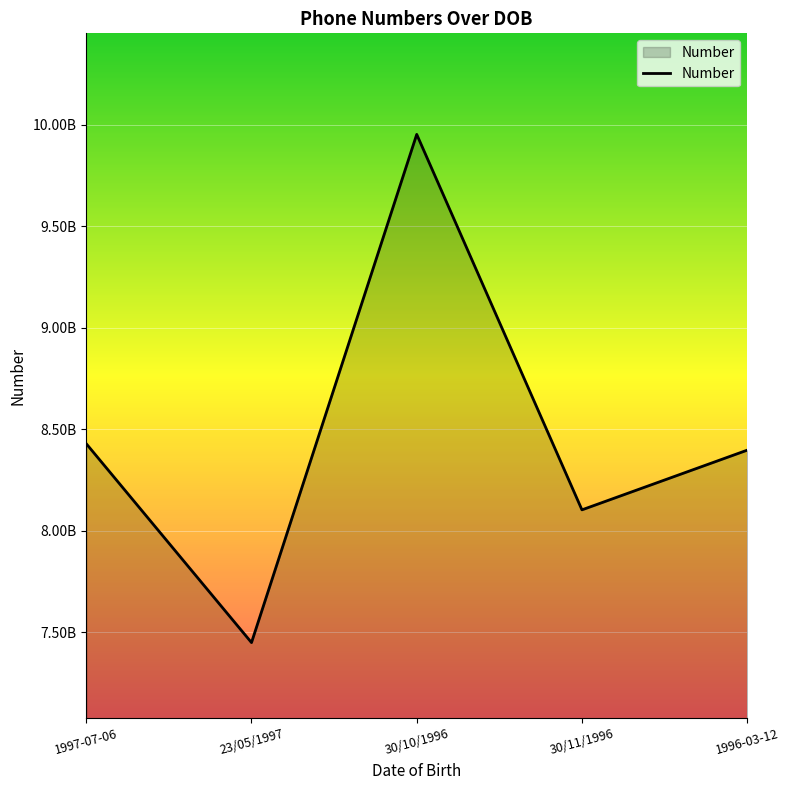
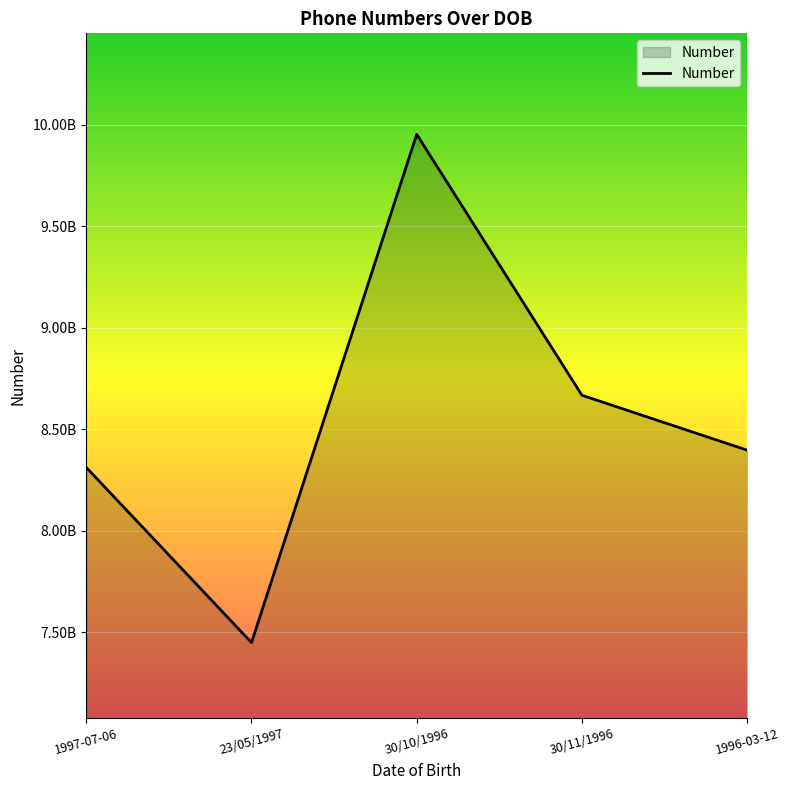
1997-07-06: 8430000000 -> 8310000000
30/11/1996: 8100000000 -> 8670000000
